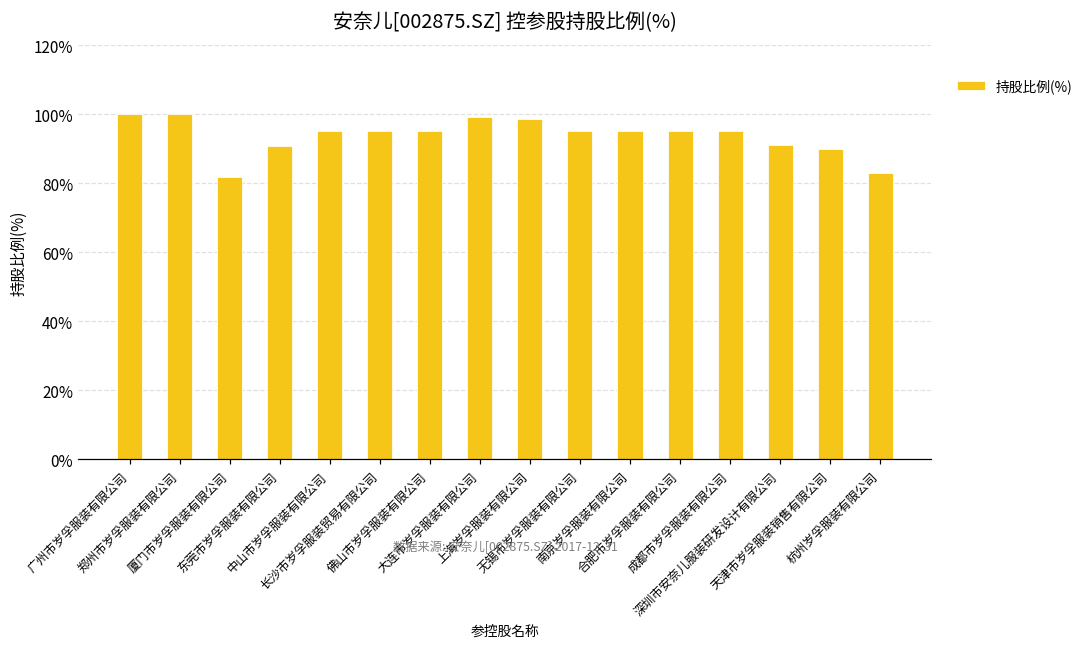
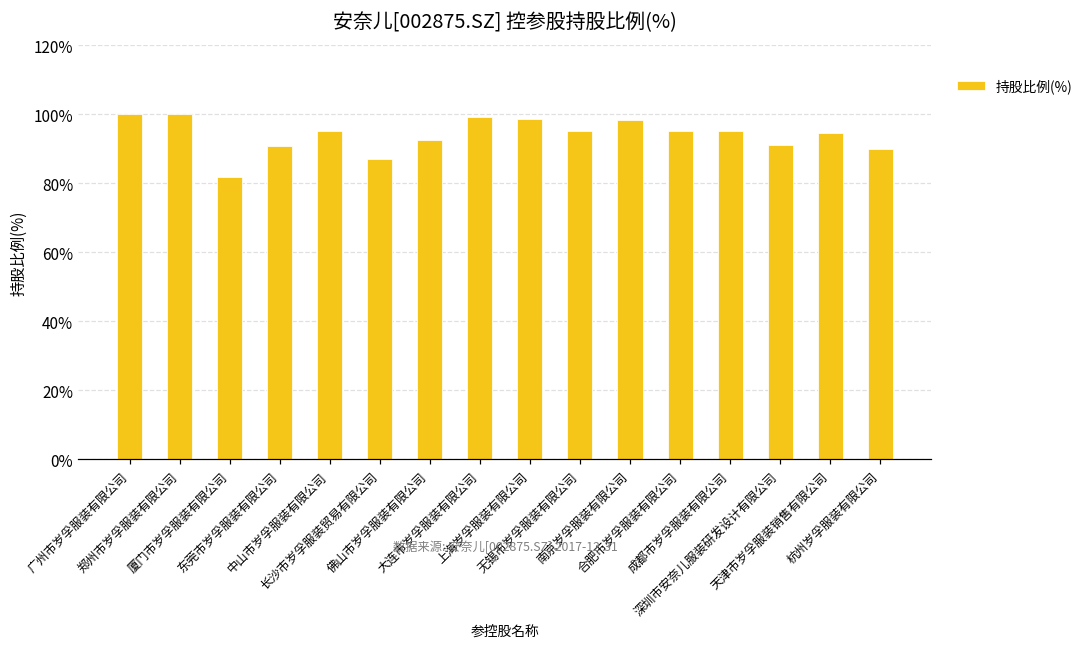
长沙市岁孚服装贸易有限公司: 95% -> 87%
佛山市岁孚服装有限公司: 95% -> 92%
南京岁孚服装有限公司: 95% -> 98%
天津市岁孚服装销售有限公司: 90% -> 95%
杭州岁孚服装有限公司: 83% -> 90%
